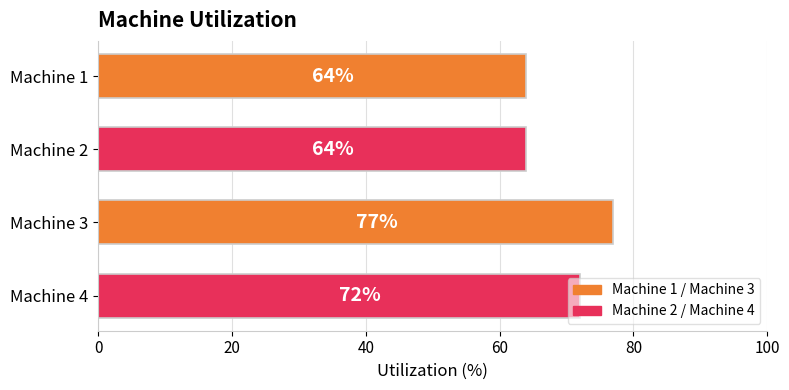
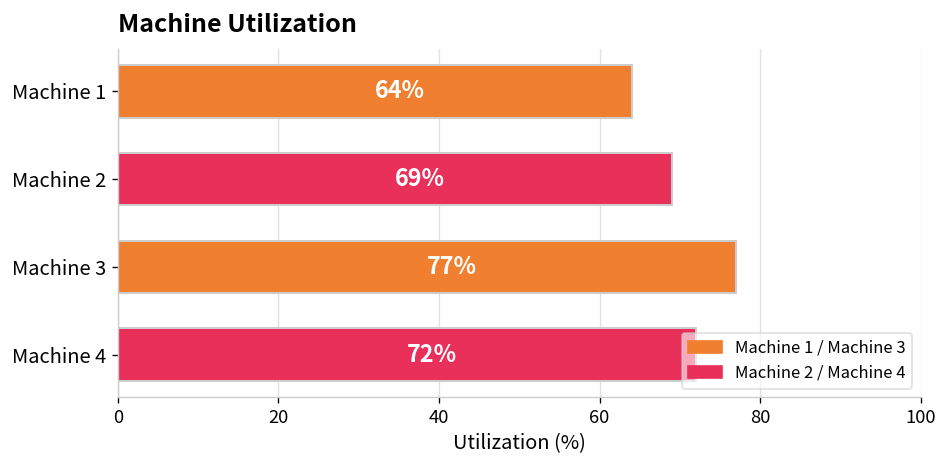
Machine 2: 64% -> 69%
